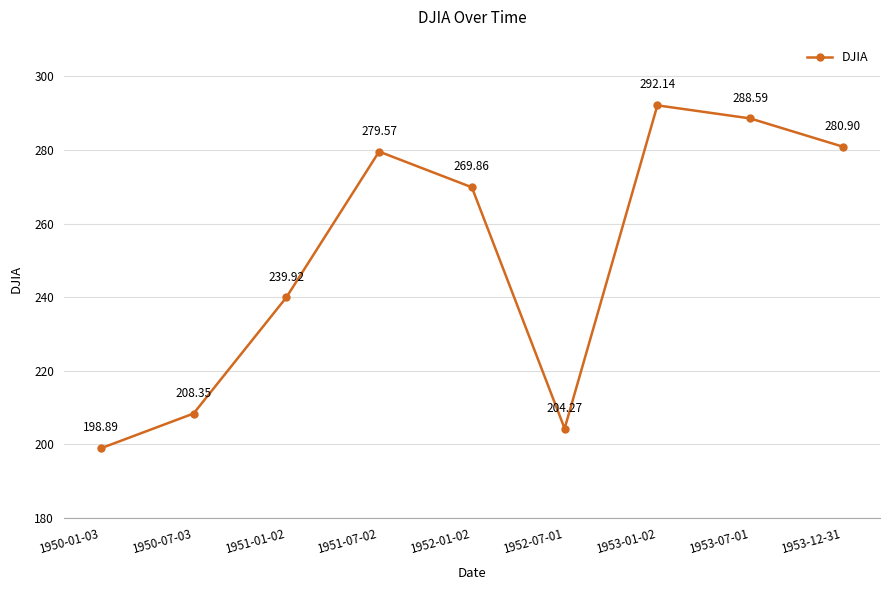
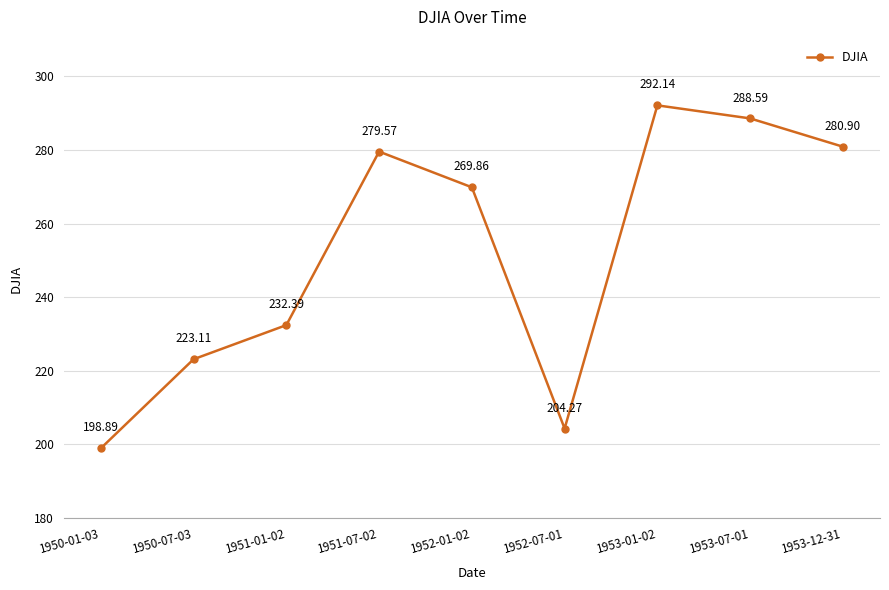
1950-07-03: 208.35 -> 223.11
1951-01-02: 239.92 -> 232.39
